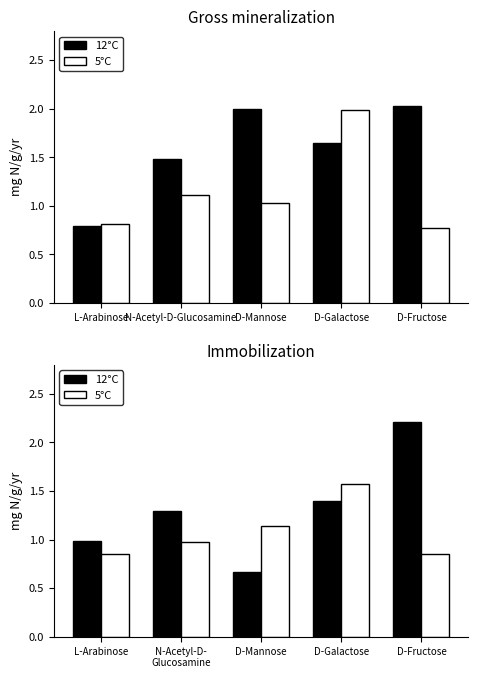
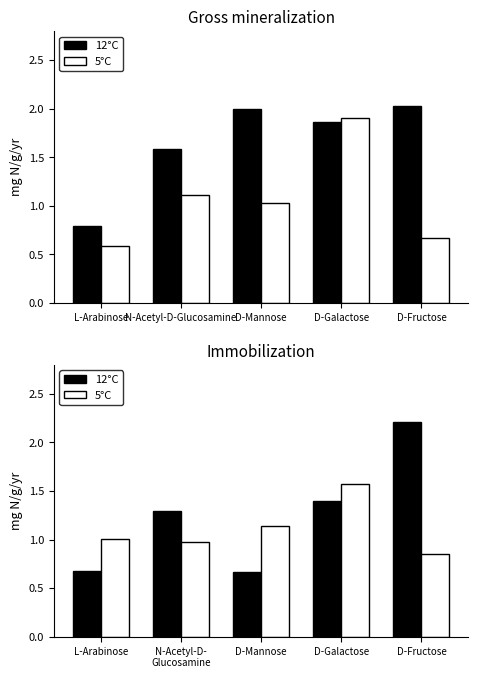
Gross mineralization, 5°C, L-Arabinose: 0.8 -> 0.6
Gross mineralization, 12°C, N-Acetyl-D-Glucosamine: 1.5 -> 1.6
Gross mineralization, 12°C, D-Galactose: 1.6 -> 1.9
Gross mineralization, 5°C, D-Galactose: 2.0 -> 1.9
Gross mineralization, 5°C, D-Fructose: 0.8 -> 0.7
Immobilization, 12°C, L-Arabinose: 1.0 -> 0.7
Immobilization, 5°C, L-Arabinose: 0.9 -> 1.0
